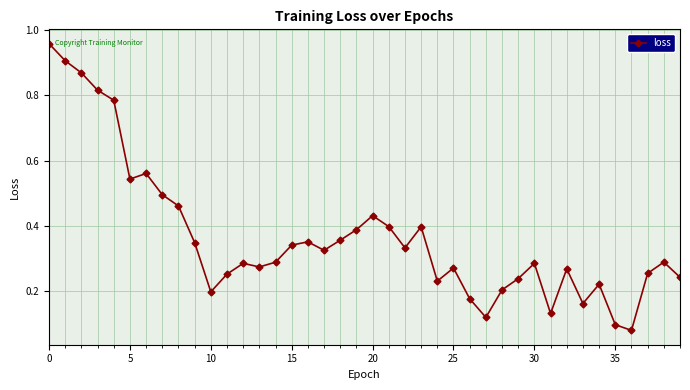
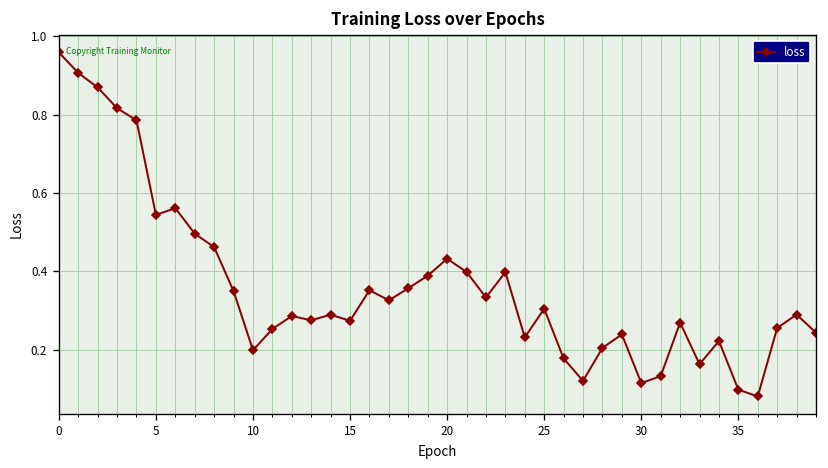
15: 0.34 -> 0.27
25: 0.27 -> 0.30
30: 0.29 -> 0.11
